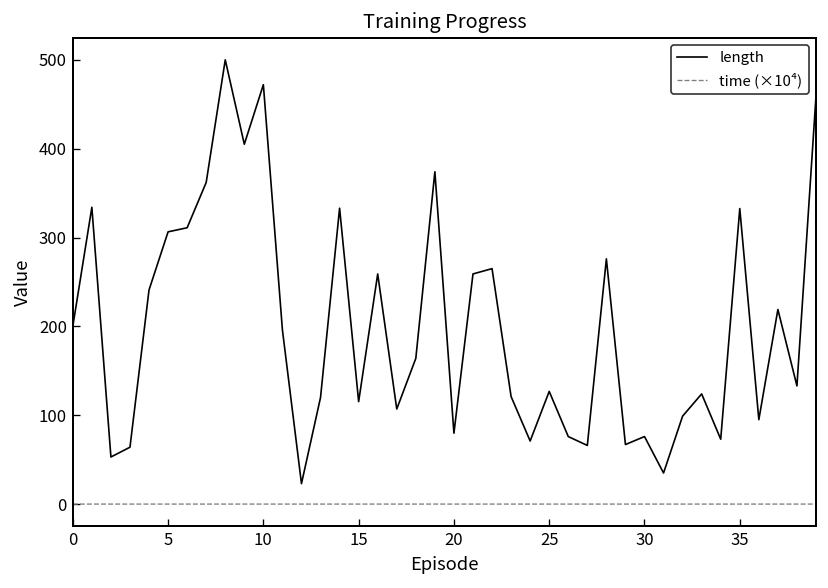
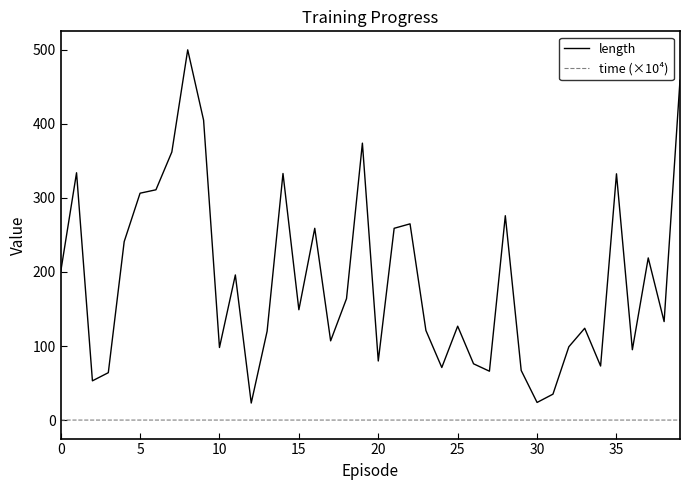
length, 10: 470 -> 100
length, 15: 120 -> 150
length, 30: 80 -> 20
